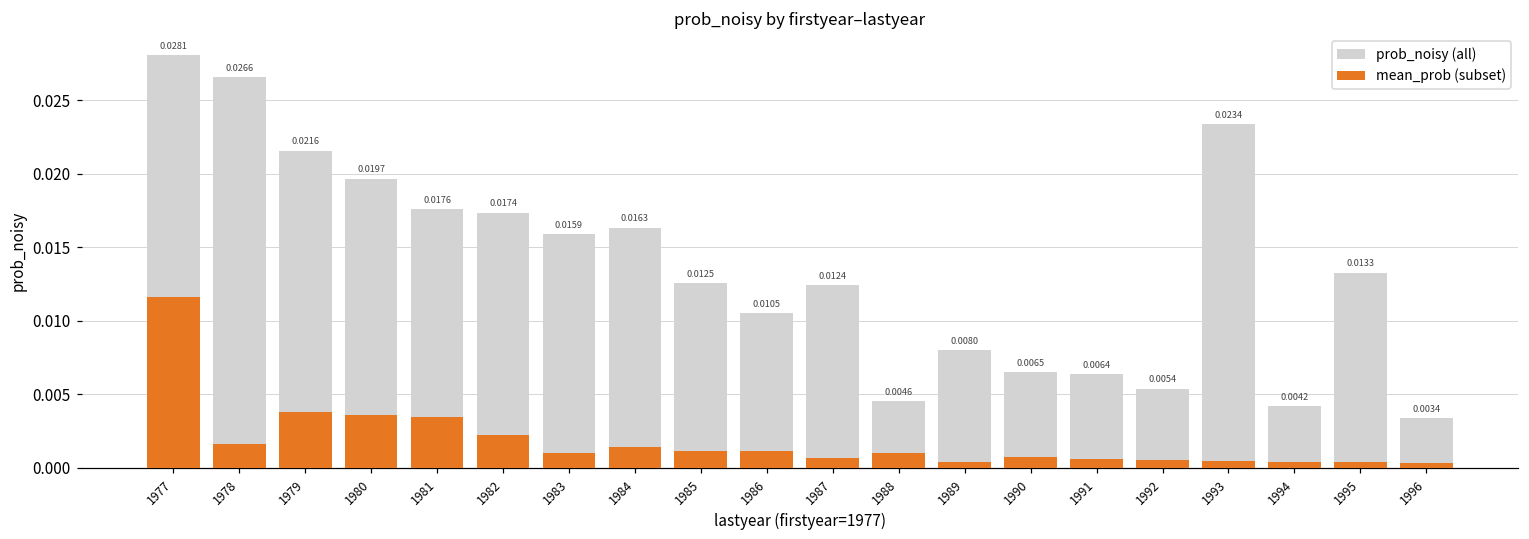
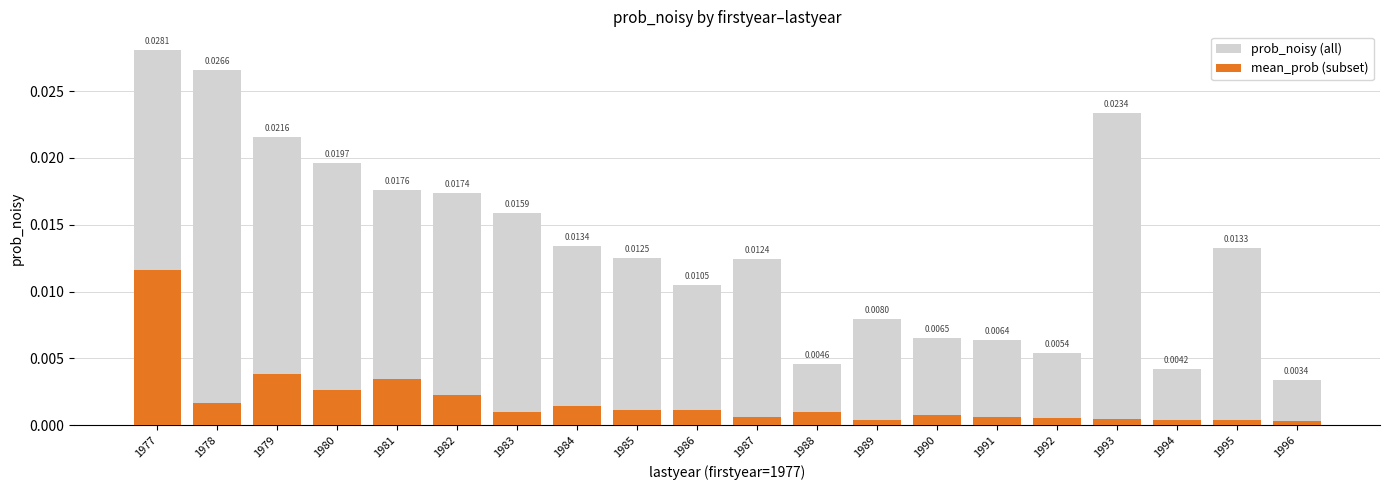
mean_prob (subset), 1980: 0.0036 -> 0.0027
prob_noisy (all), 1984: 0.0163 -> 0.0134
